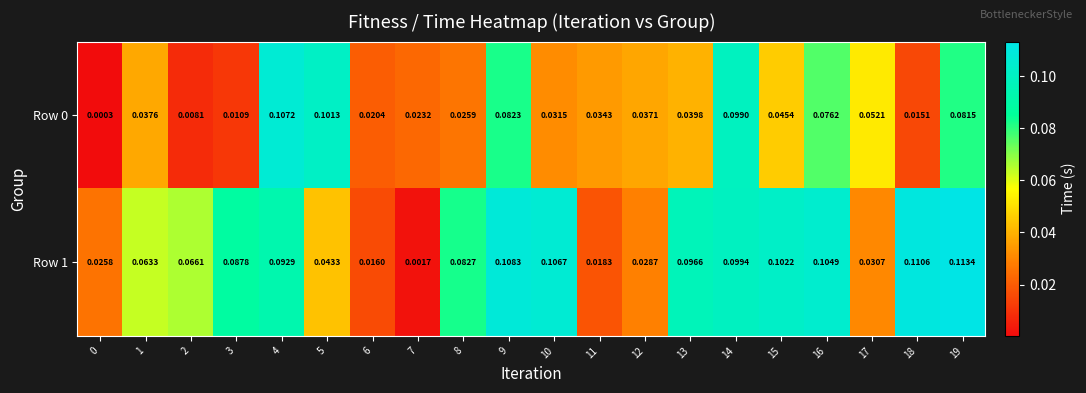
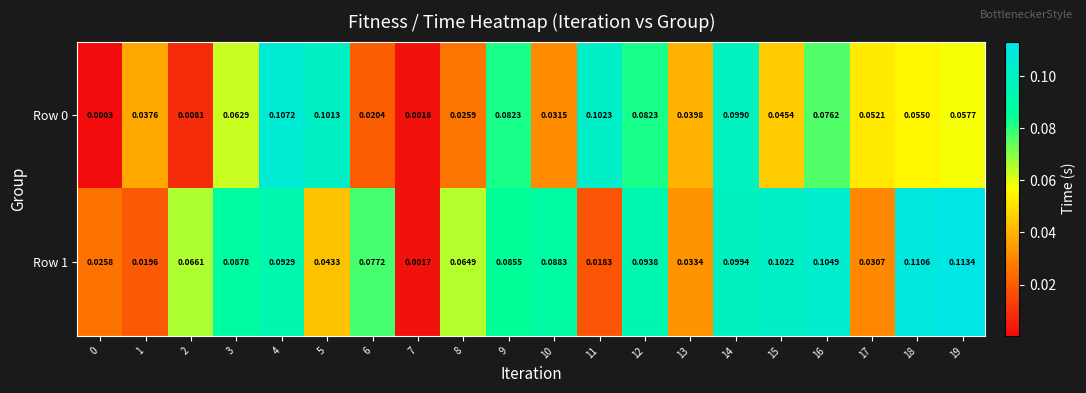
Row 0, 3: 0.0109 -> 0.0629
Row 0, 7: 0.0232 -> 0.0018
Row 0, 11: 0.0343 -> 0.1023
Row 0, 12: 0.0371 -> 0.0823
Row 0, 18: 0.0151 -> 0.0550
Row 0, 19: 0.0815 -> 0.0577
Row 1, 1: 0.0633 -> 0.0196
Row 1, 6: 0.0160 -> 0.0772
Row 1, 8: 0.0827 -> 0.0649
Row 1, 9: 0.1083 -> 0.0855
Row 1, 10: 0.1067 -> 0.0883
Row 1, 12: 0.0287 -> 0.0938
Row 1, 13: 0.0966 -> 0.0334
